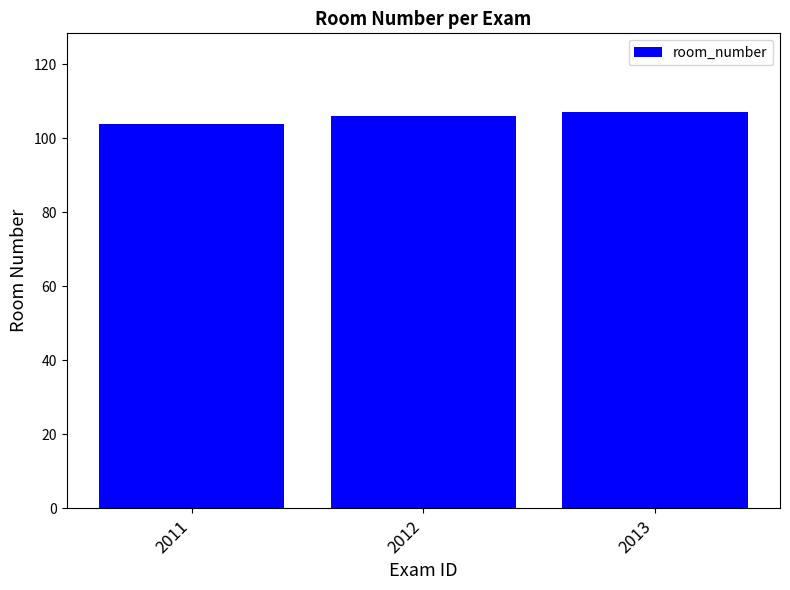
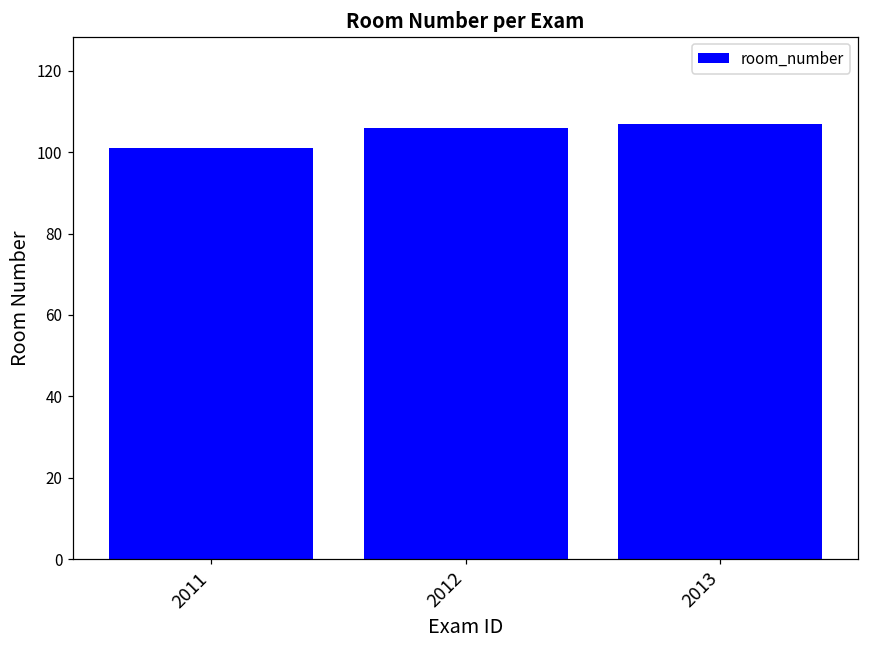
2011: 104 -> 101
